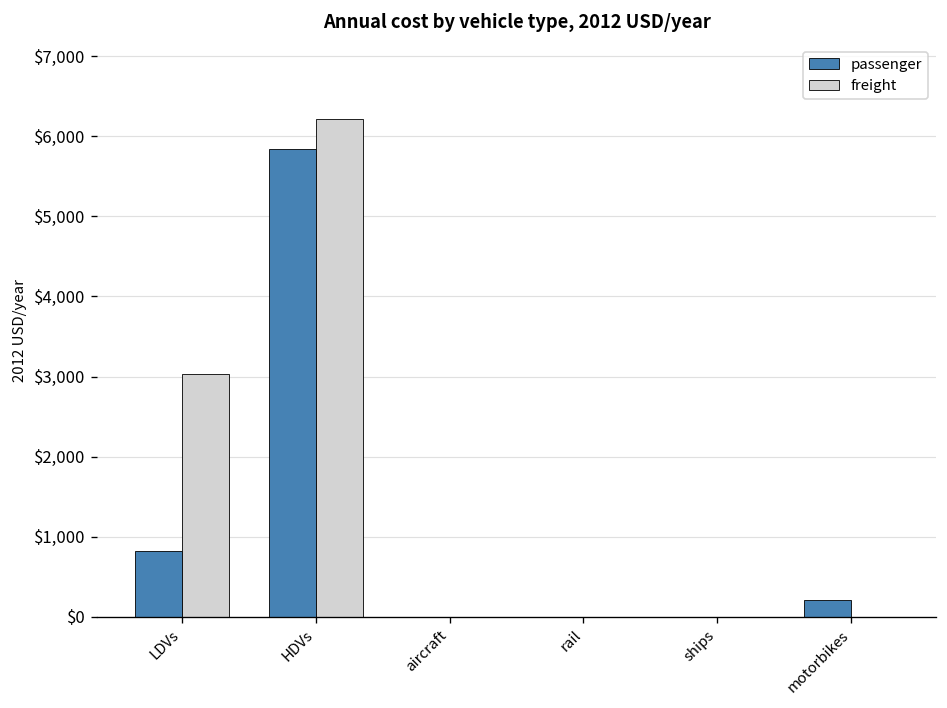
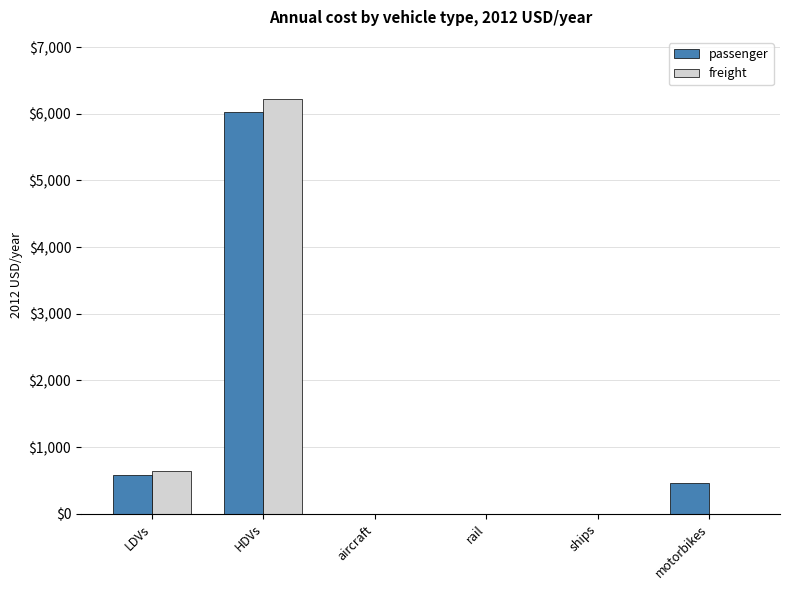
passenger, LDVs: $800 -> $600
freight, LDVs: $3,000 -> $600
passenger, HDVs: $5,800 -> $6,000
passenger, motorbikes: $200 -> $500
